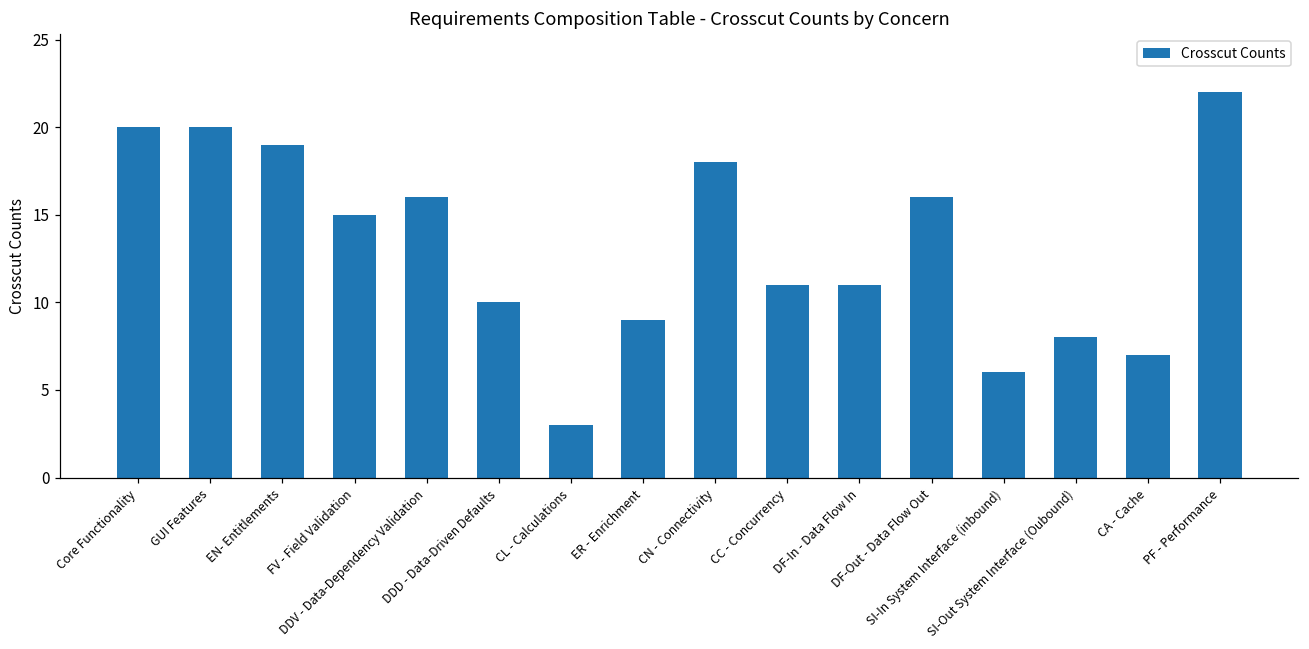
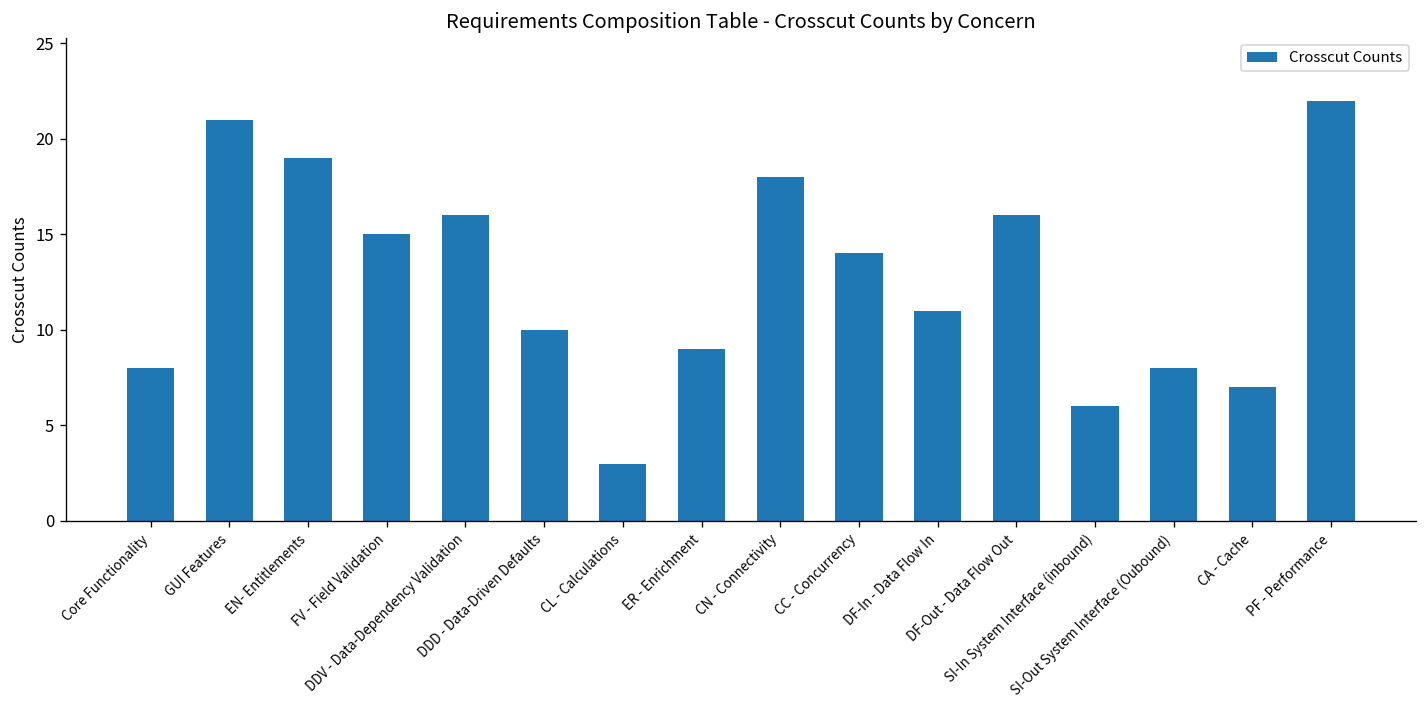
Core Functionality: 20 -> 8
GUI Features: 20 -> 21
CC - Concurrency: 11 -> 14
